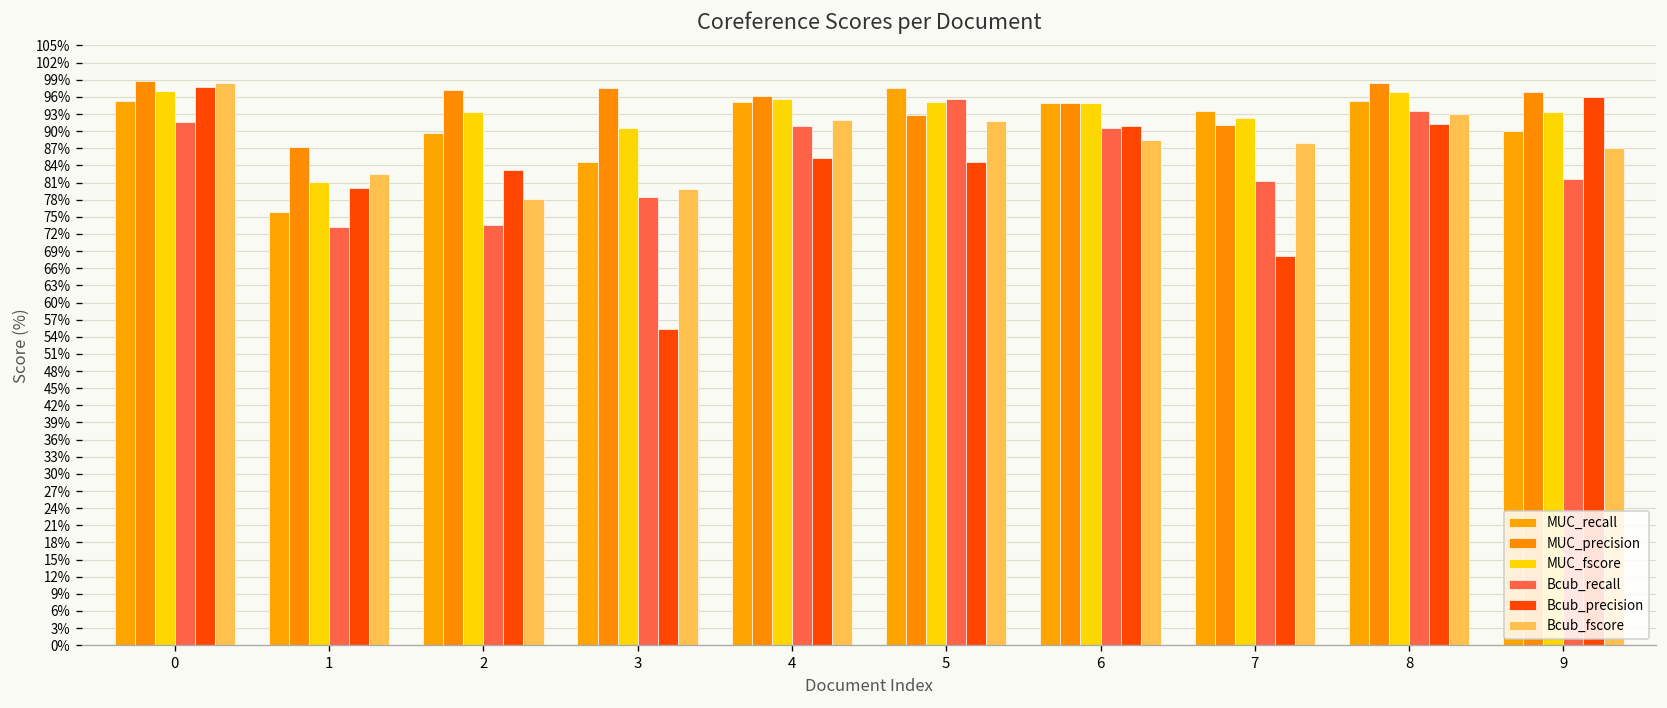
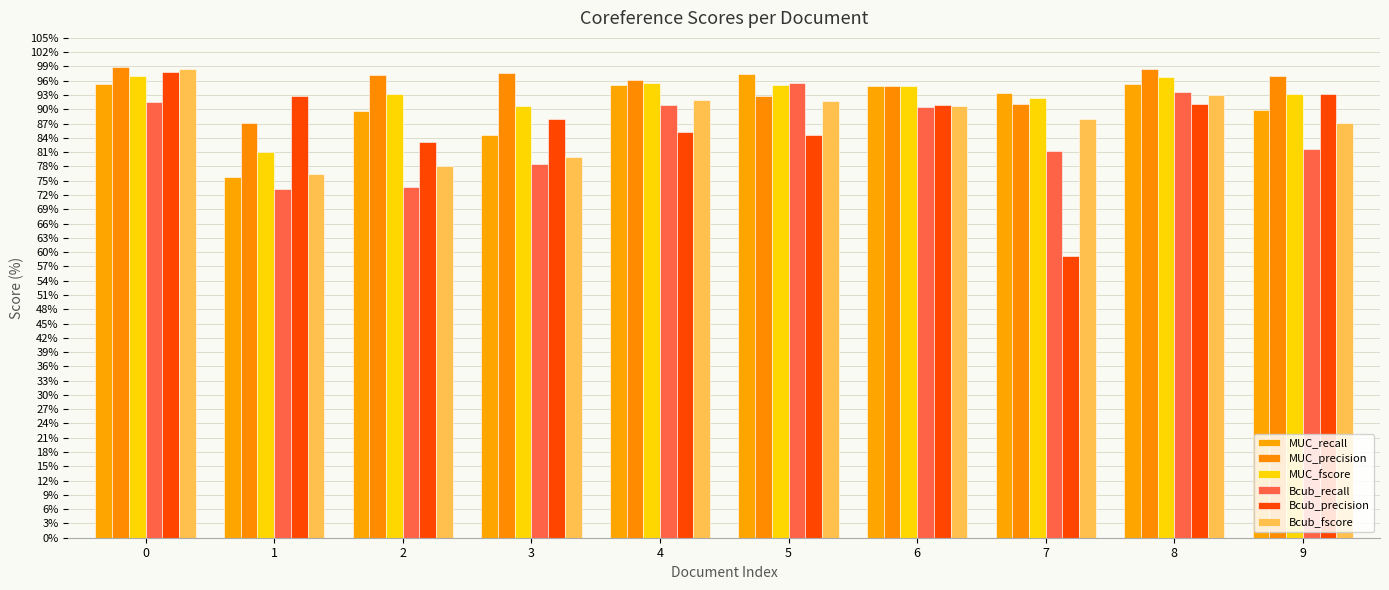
Bcub_precision, 1: 80% -> 93%
Bcub_fscore, 1: 83% -> 76%
Bcub_precision, 3: 55% -> 88%
Bcub_fscore, 6: 88% -> 91%
Bcub_precision, 7: 68% -> 59%
Bcub_precision, 9: 96% -> 93%
